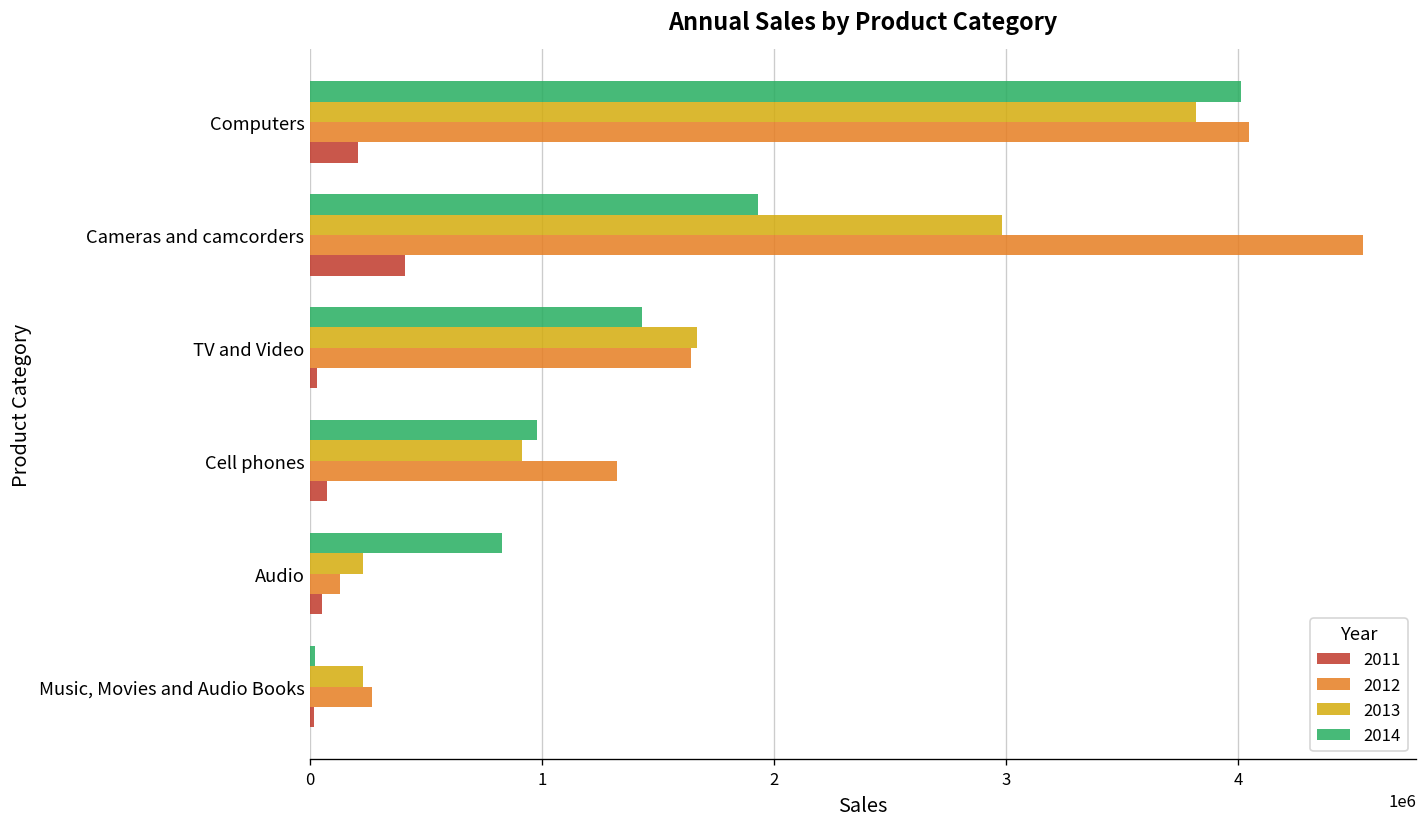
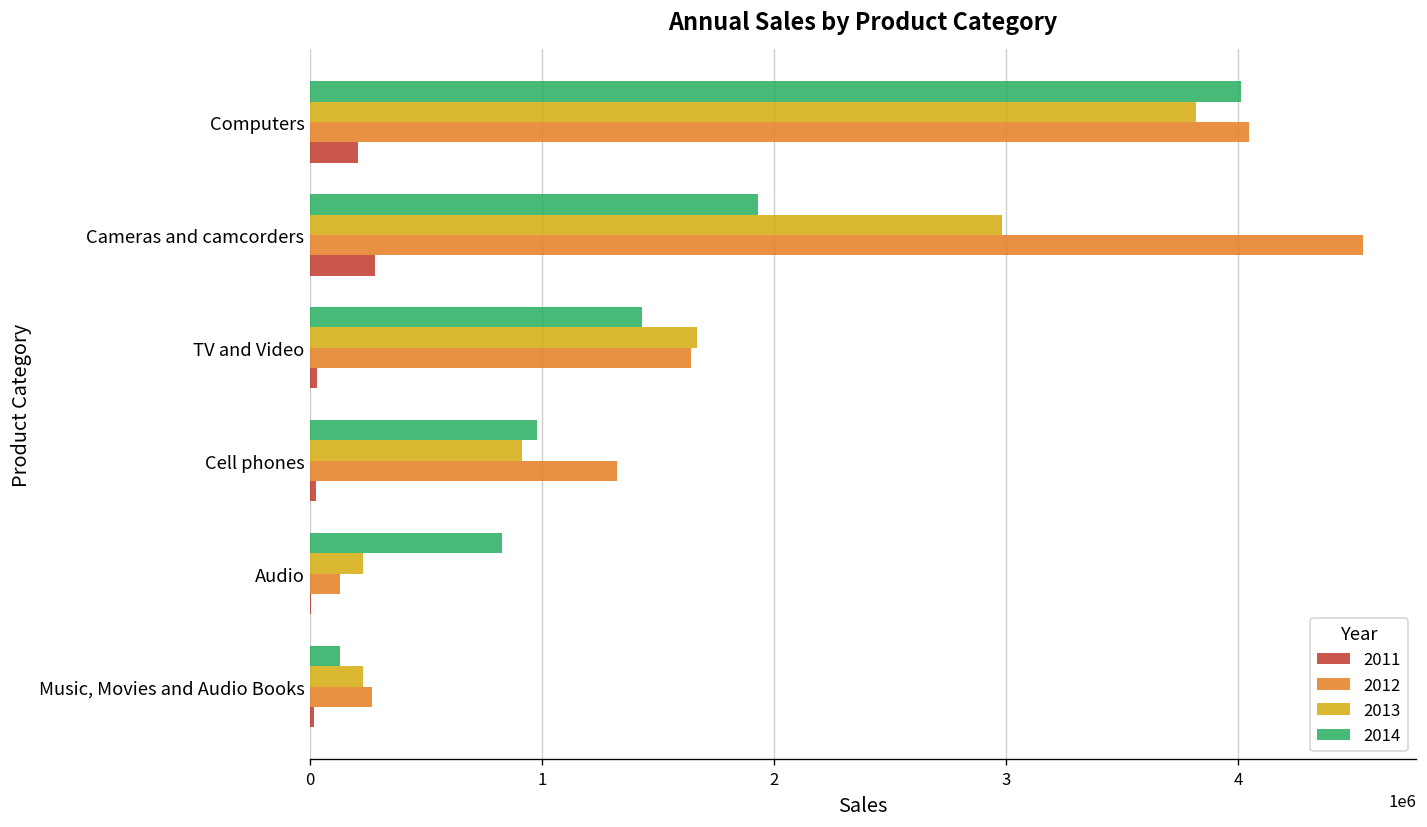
2011, Cameras and camcorders: 410000 -> 280000
2011, Cell phones: 70000 -> 30000
2011, Audio: 50000 -> 0
2014, Music, Movies and Audio Books: 20000 -> 130000
